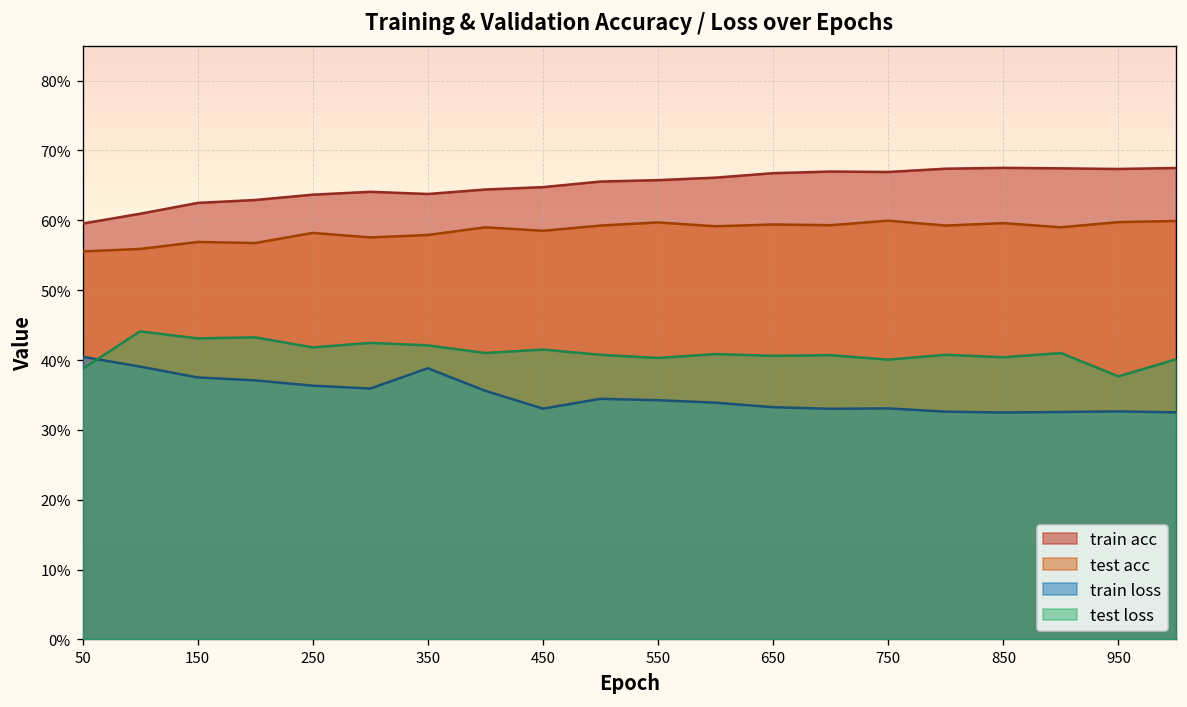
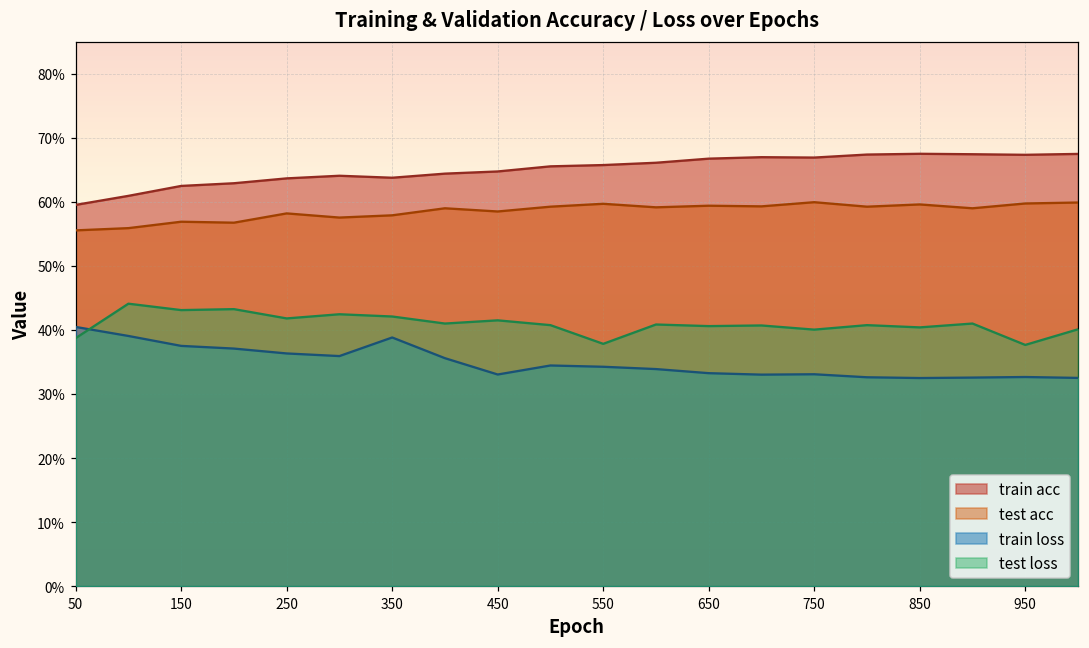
test loss, 550: 40% -> 38%
